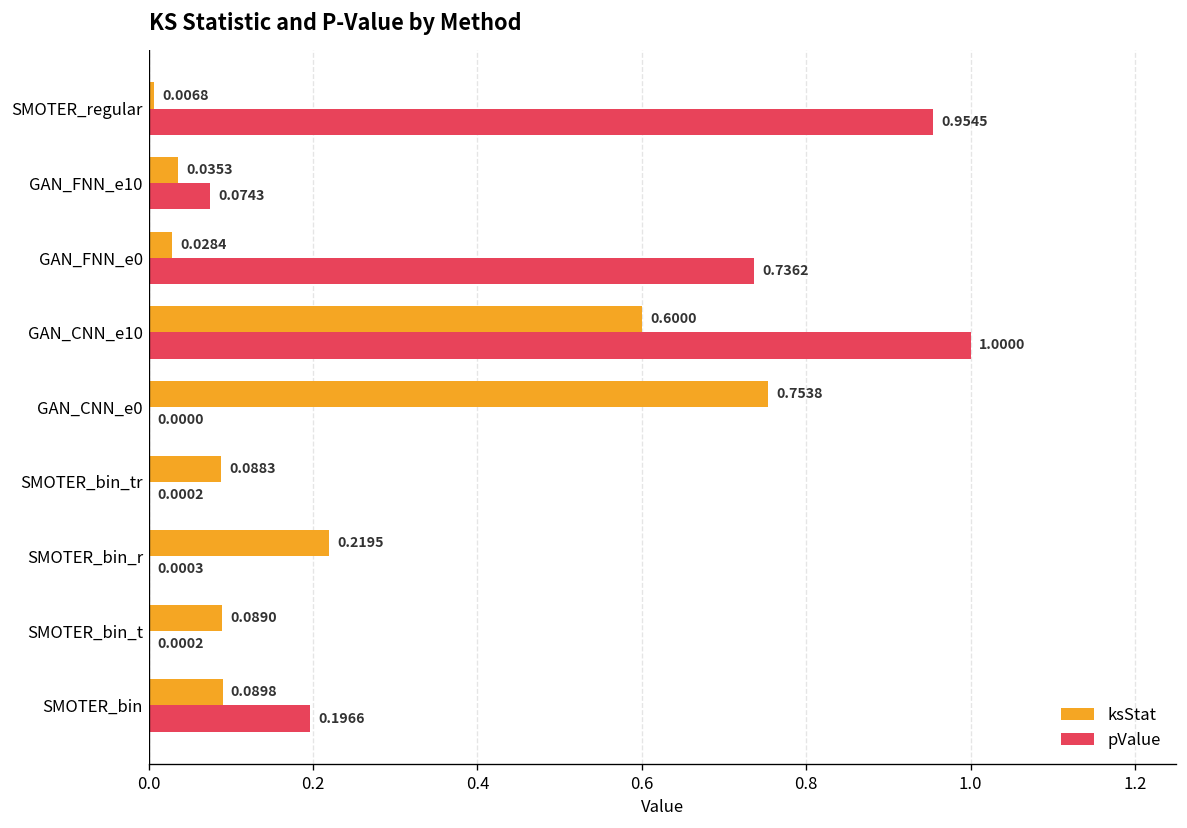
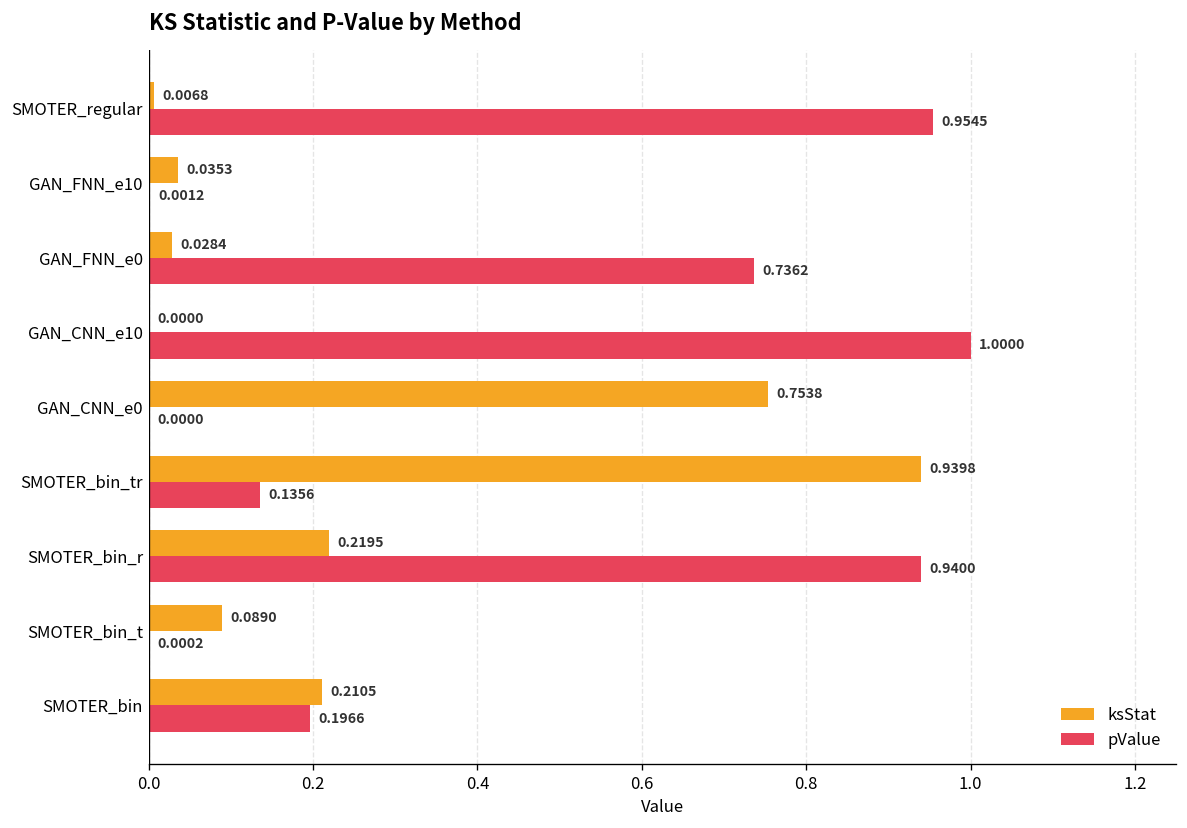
pValue, GAN_FNN_e10: 0.0743 -> 0.0012
ksStat, GAN_CNN_e10: 0.6000 -> 0.0000
ksStat, SMOTER_bin_tr: 0.0883 -> 0.9398
pValue, SMOTER_bin_tr: 0.0002 -> 0.1356
pValue, SMOTER_bin_r: 0.0003 -> 0.9400
ksStat, SMOTER_bin: 0.0898 -> 0.2105
